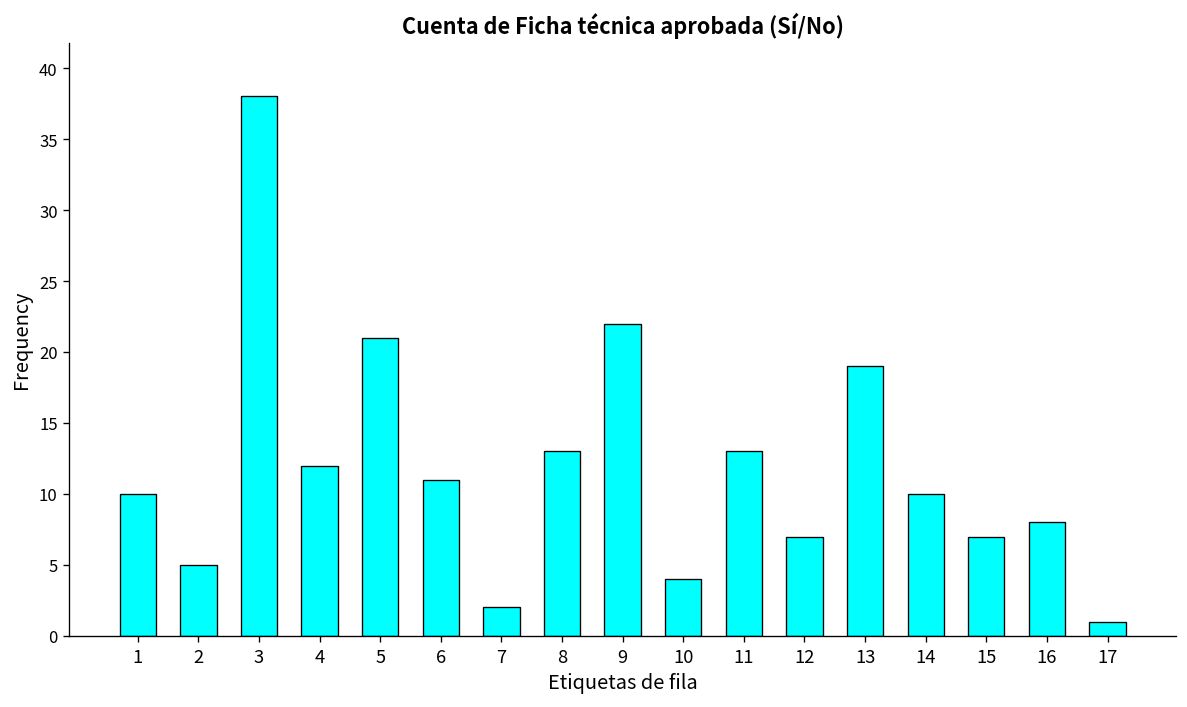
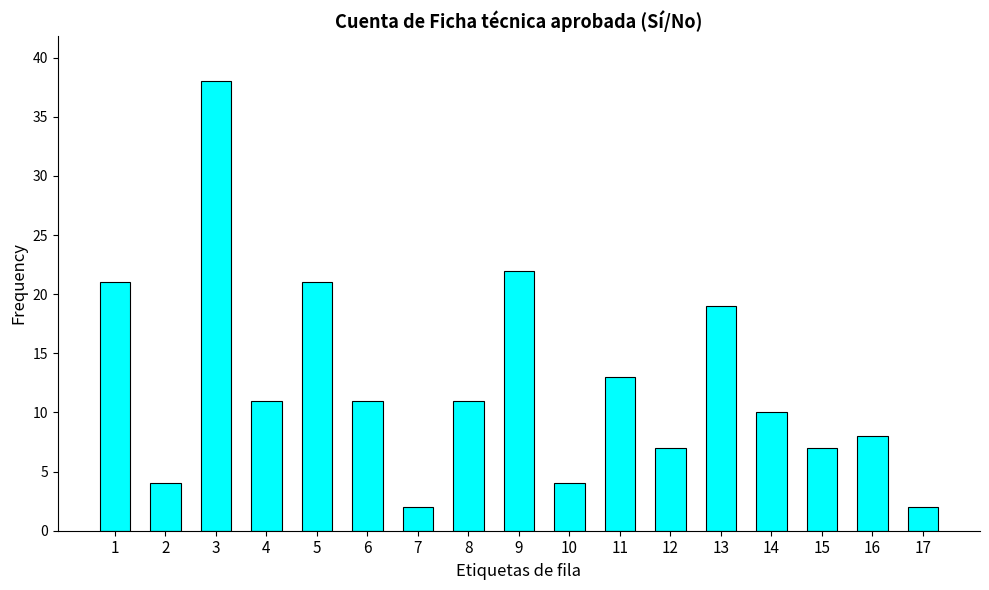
1: 10 -> 21
2: 5 -> 4
4: 12 -> 11
8: 13 -> 11
17: 1 -> 2
